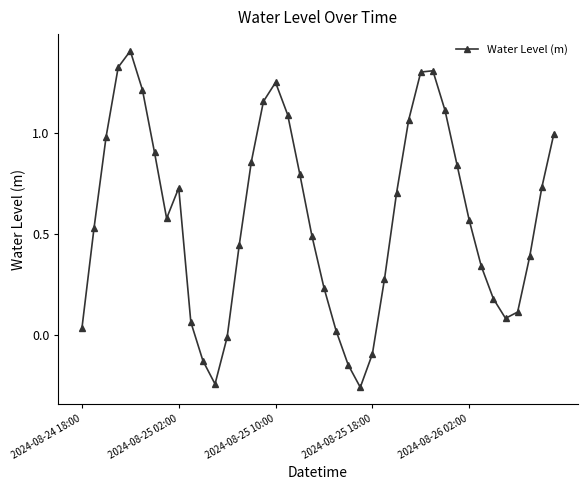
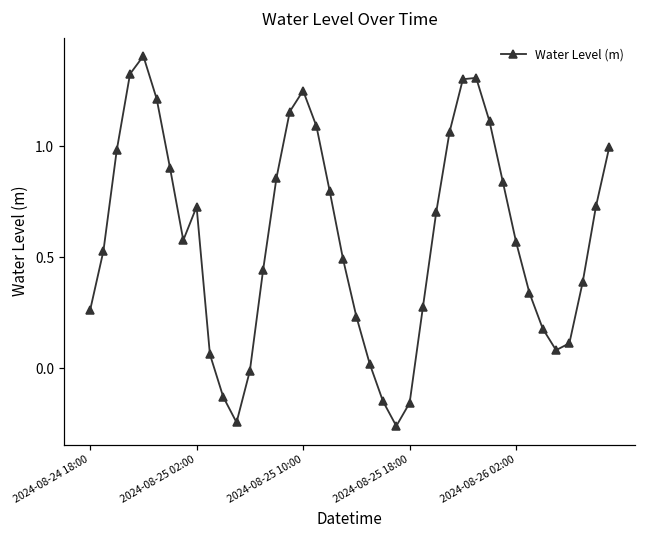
2024-08-24 18:00: 0.03 -> 0.26
2024-08-25 18:00: -0.10 -> -0.16
